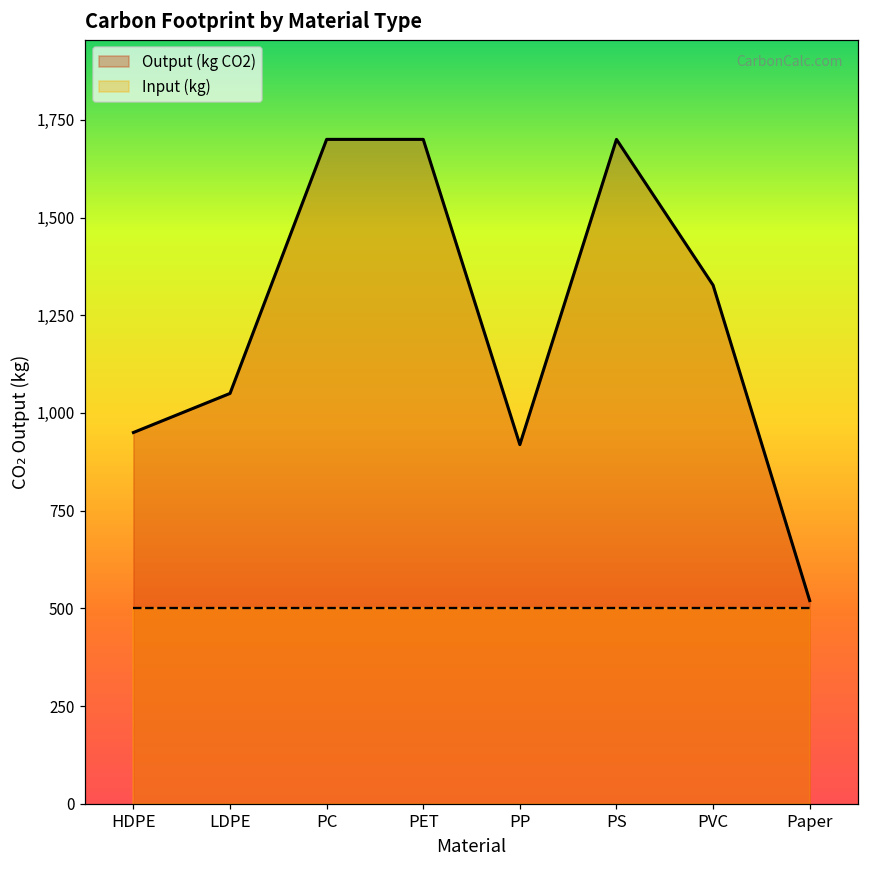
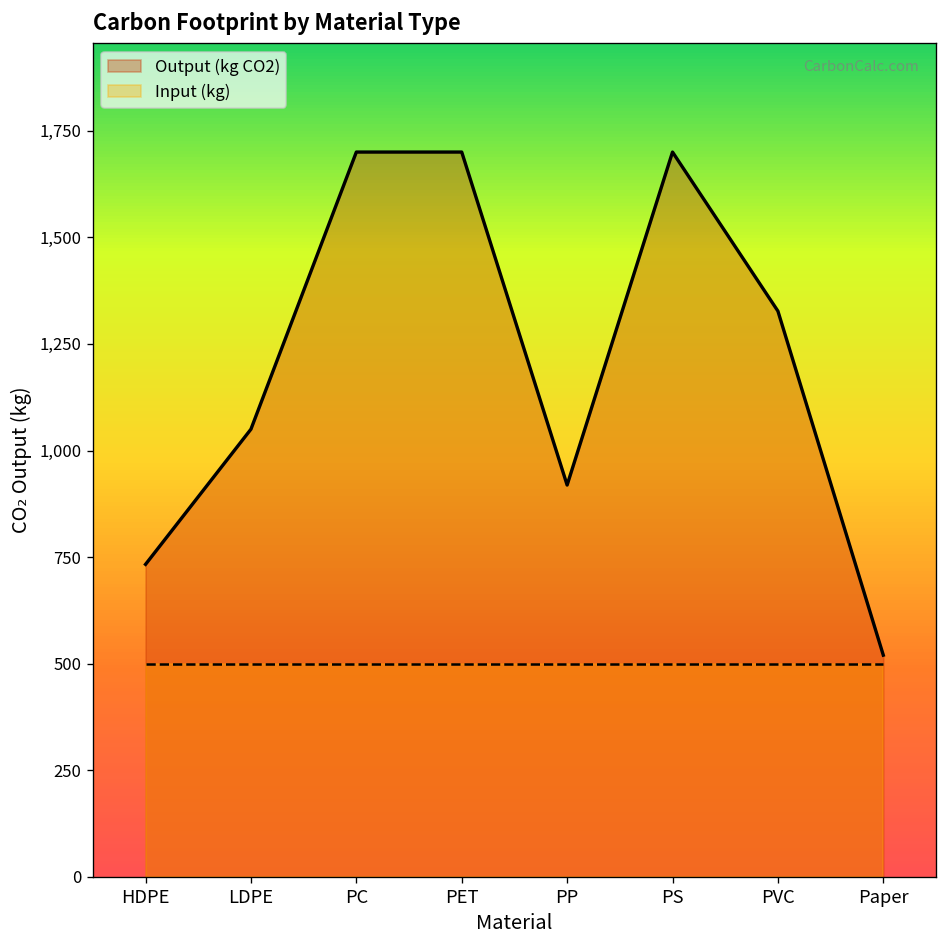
Output (kg CO2), HDPE: 950 -> 730
